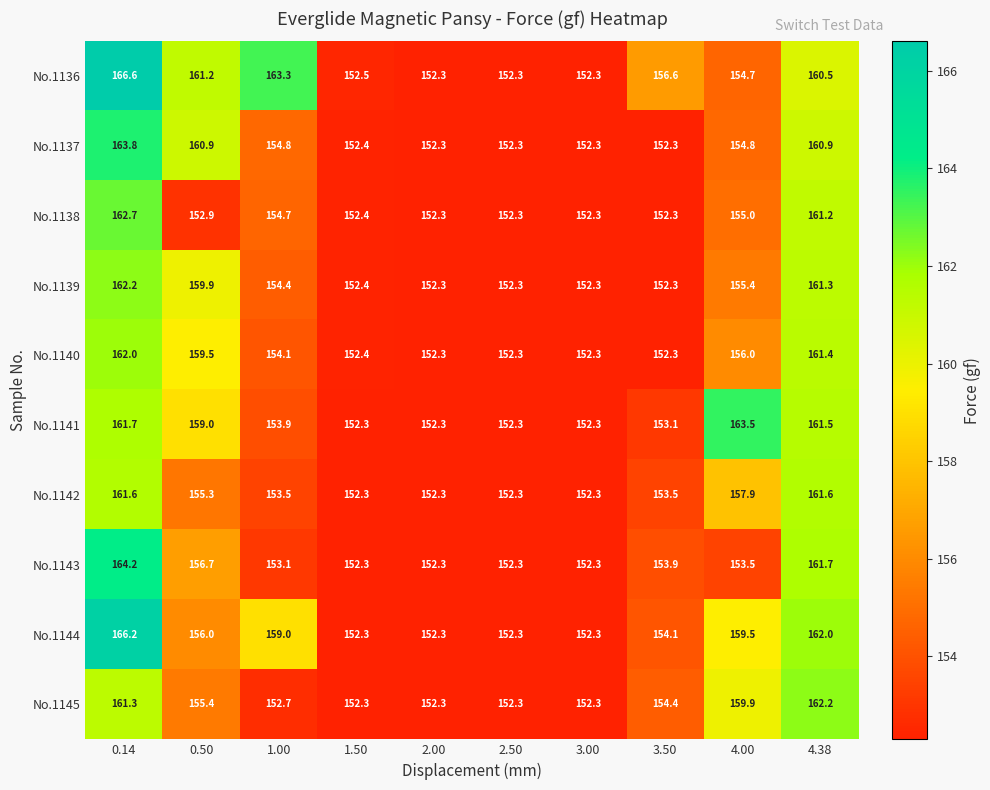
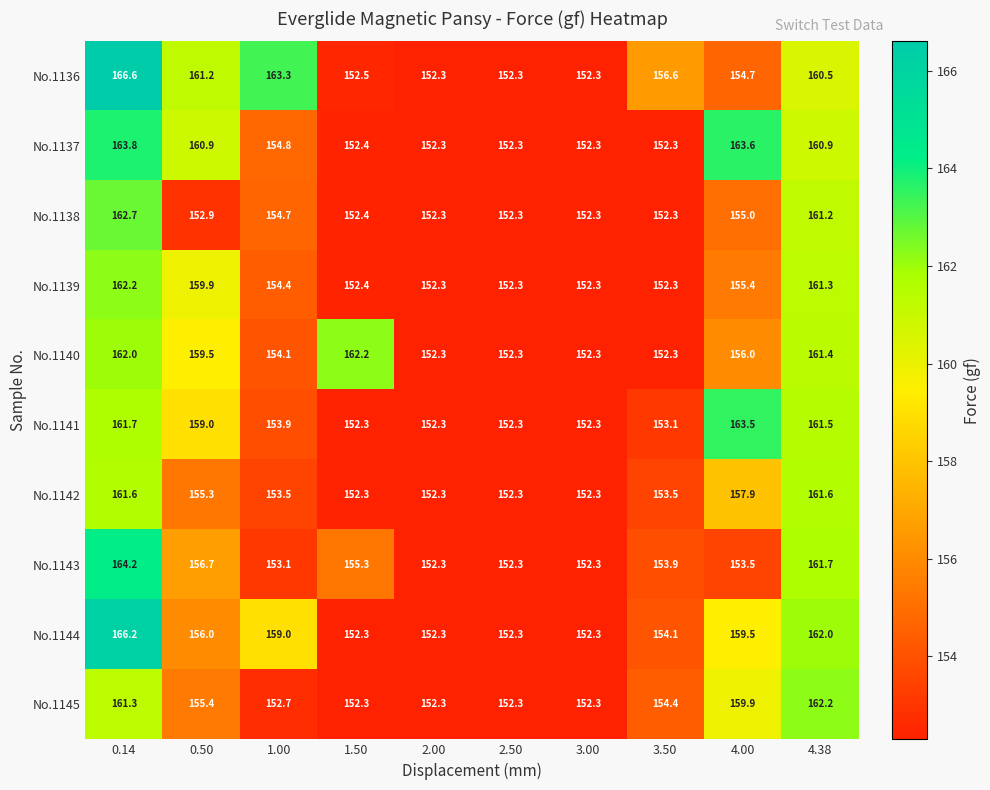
No.1137, 4.00: 154.8 -> 163.6
No.1140, 1.50: 152.4 -> 162.2
No.1143, 1.50: 152.3 -> 155.3
